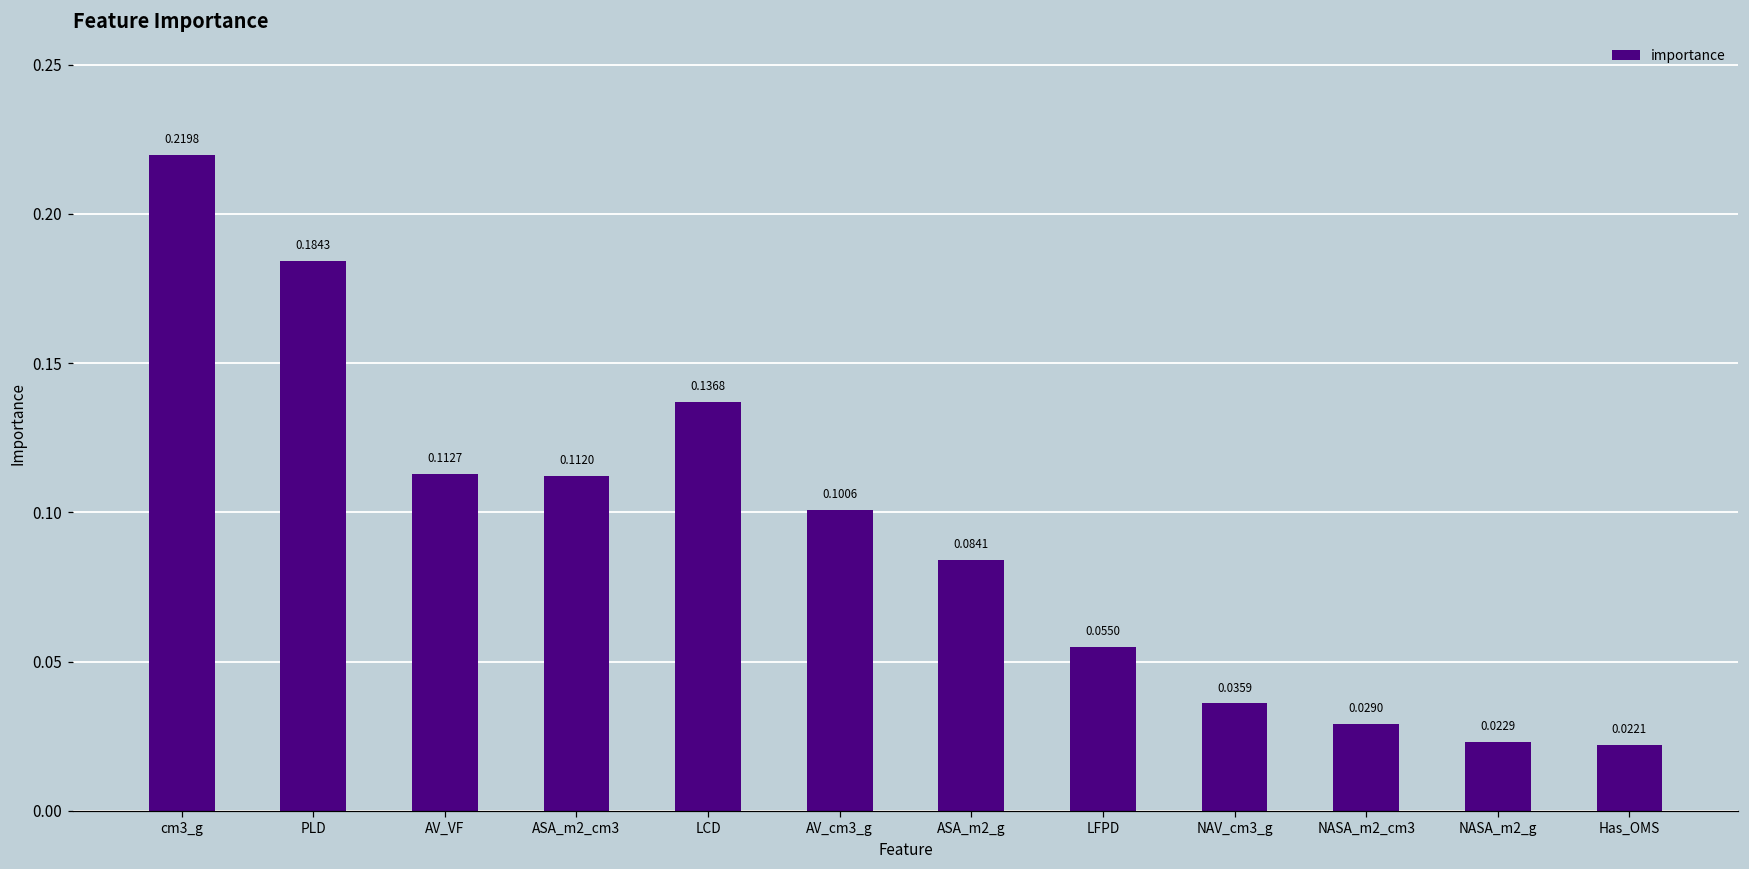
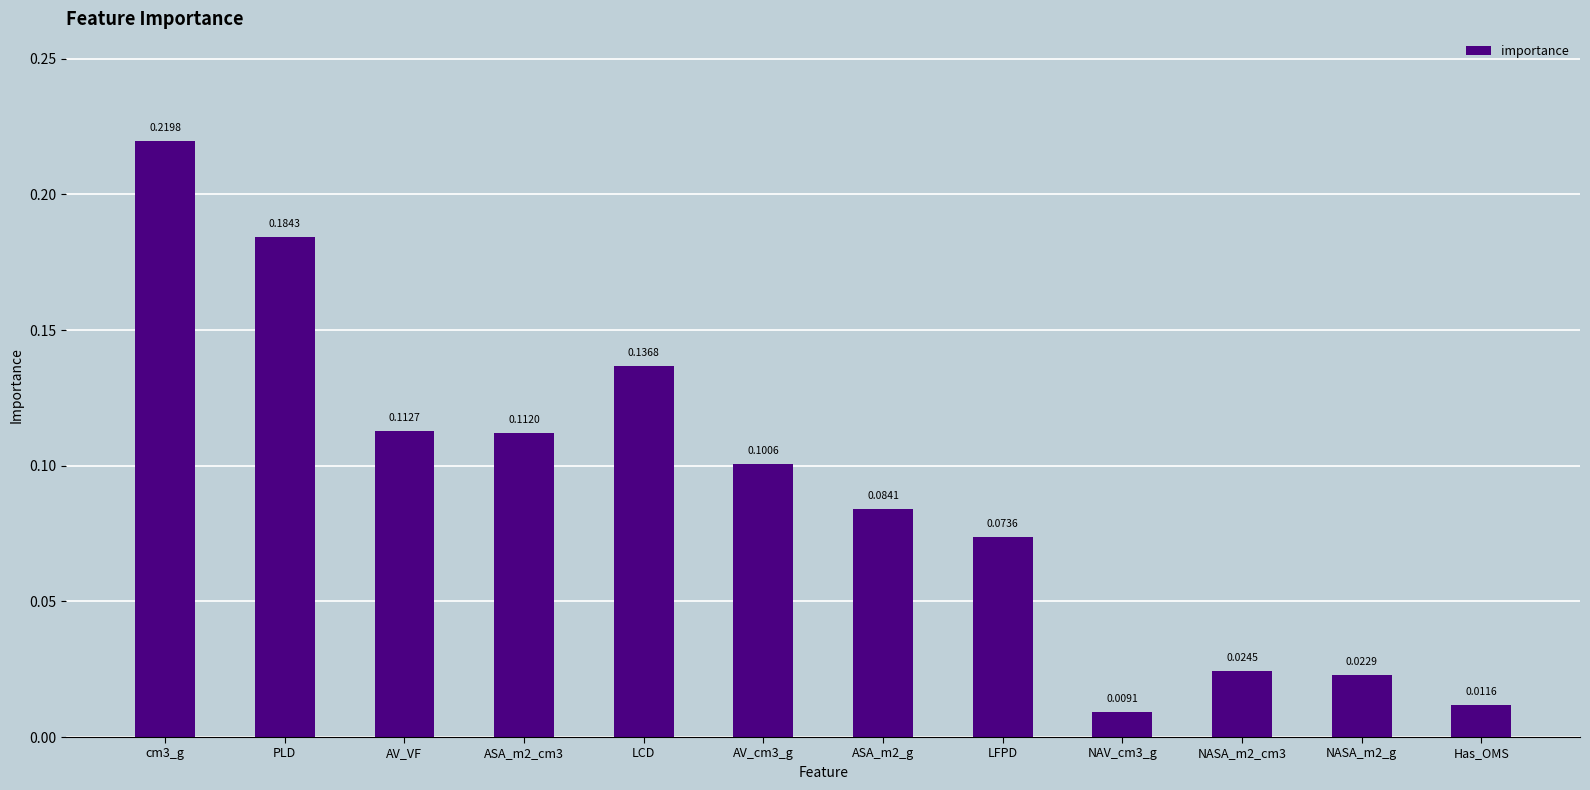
LFPD: 0.0550 -> 0.0736
NAV_cm3_g: 0.0359 -> 0.0091
NASA_m2_cm3: 0.0290 -> 0.0245
Has_OMS: 0.0221 -> 0.0116
